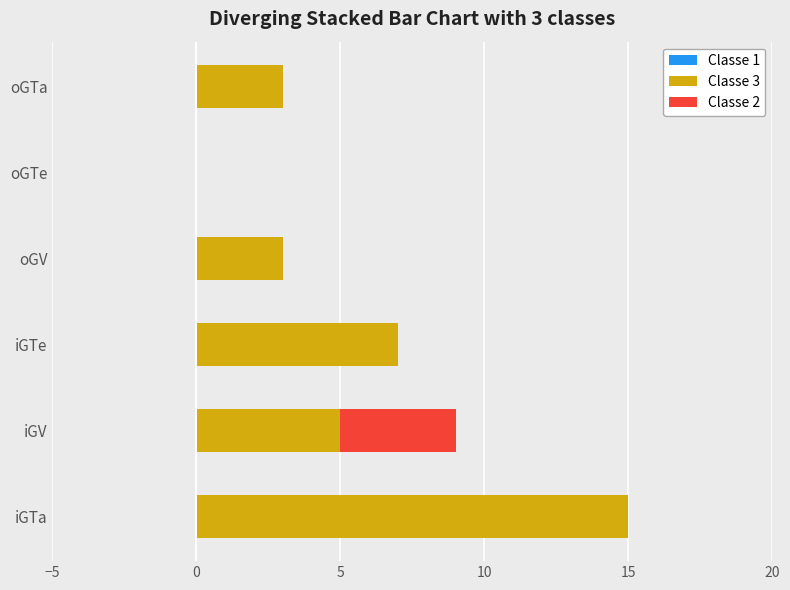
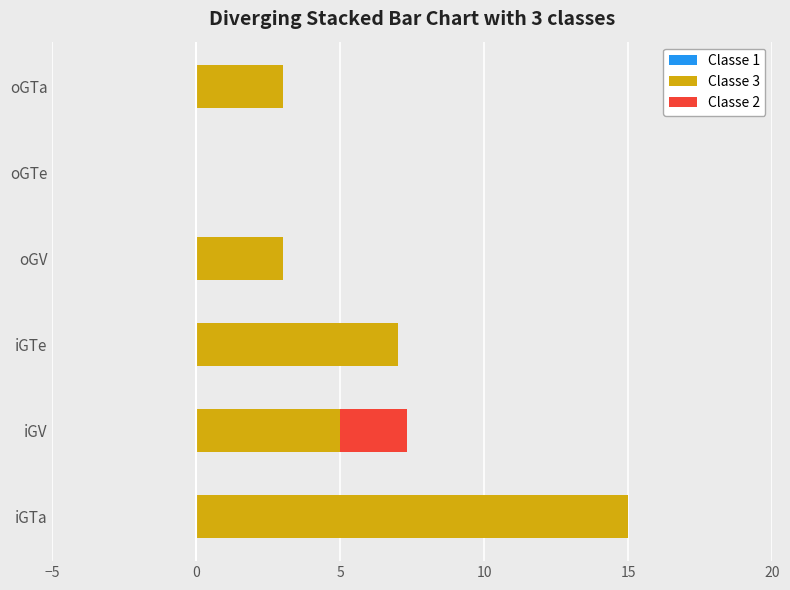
Classe 2, iGV: 4.0 -> 2.3
